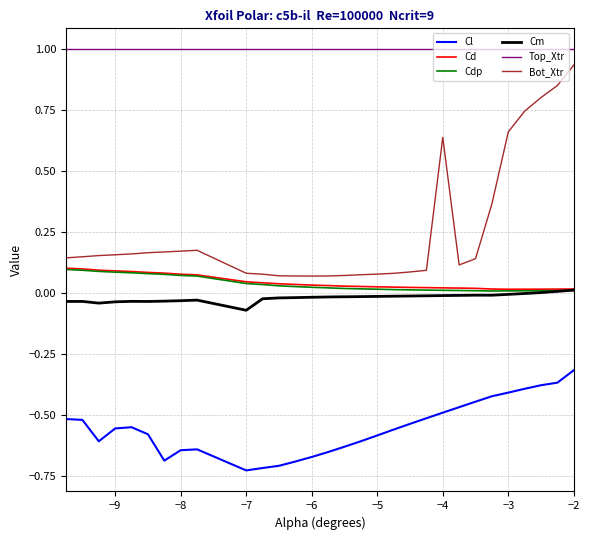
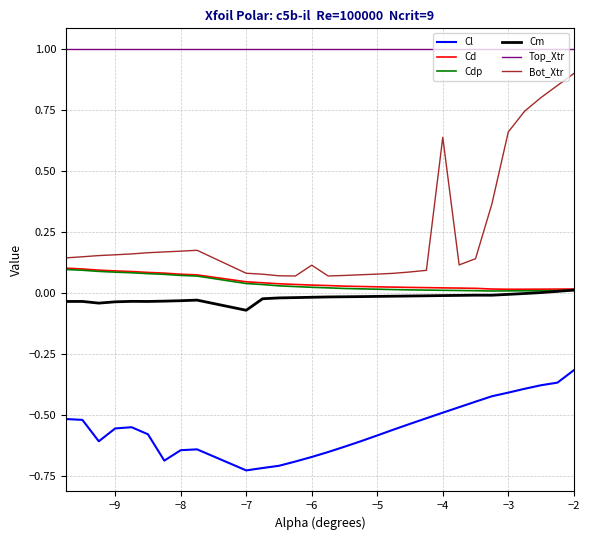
Bot_Xtr, −6: 0.07 -> 0.12
Bot_Xtr, −2: 0.94 -> 0.90
